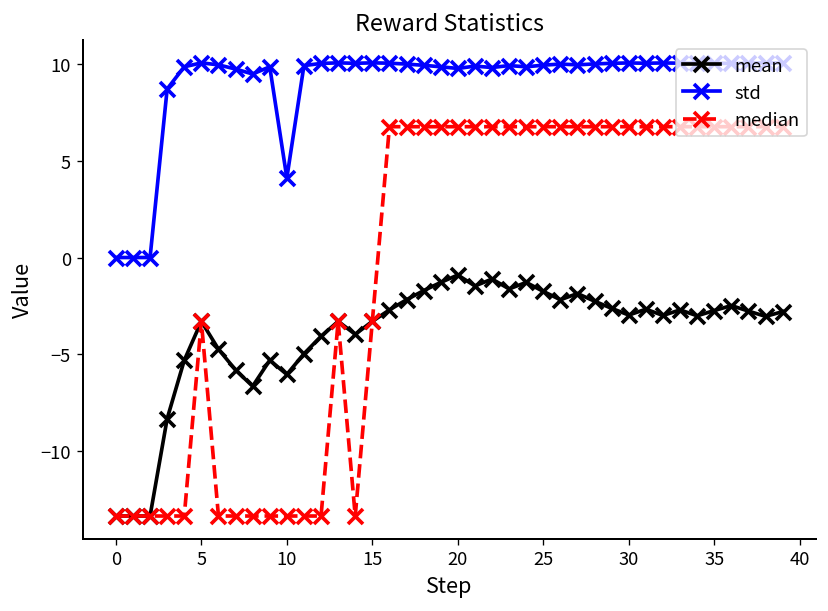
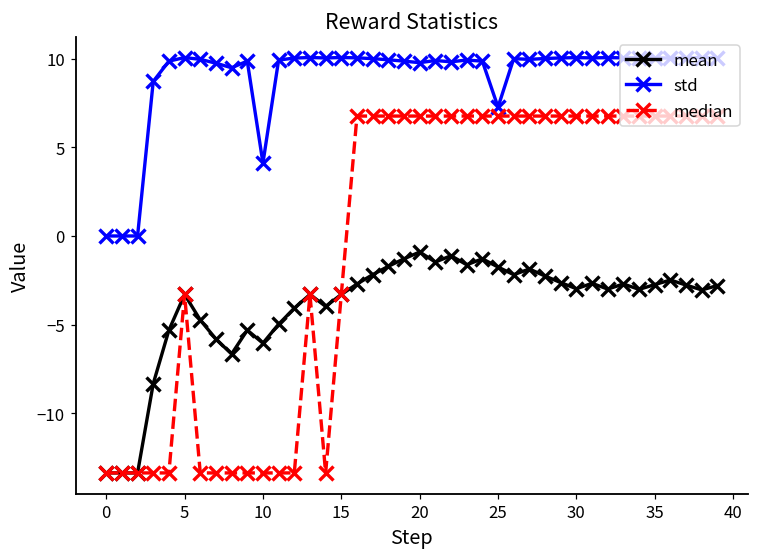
std, 25: 10.0 -> 7.3
